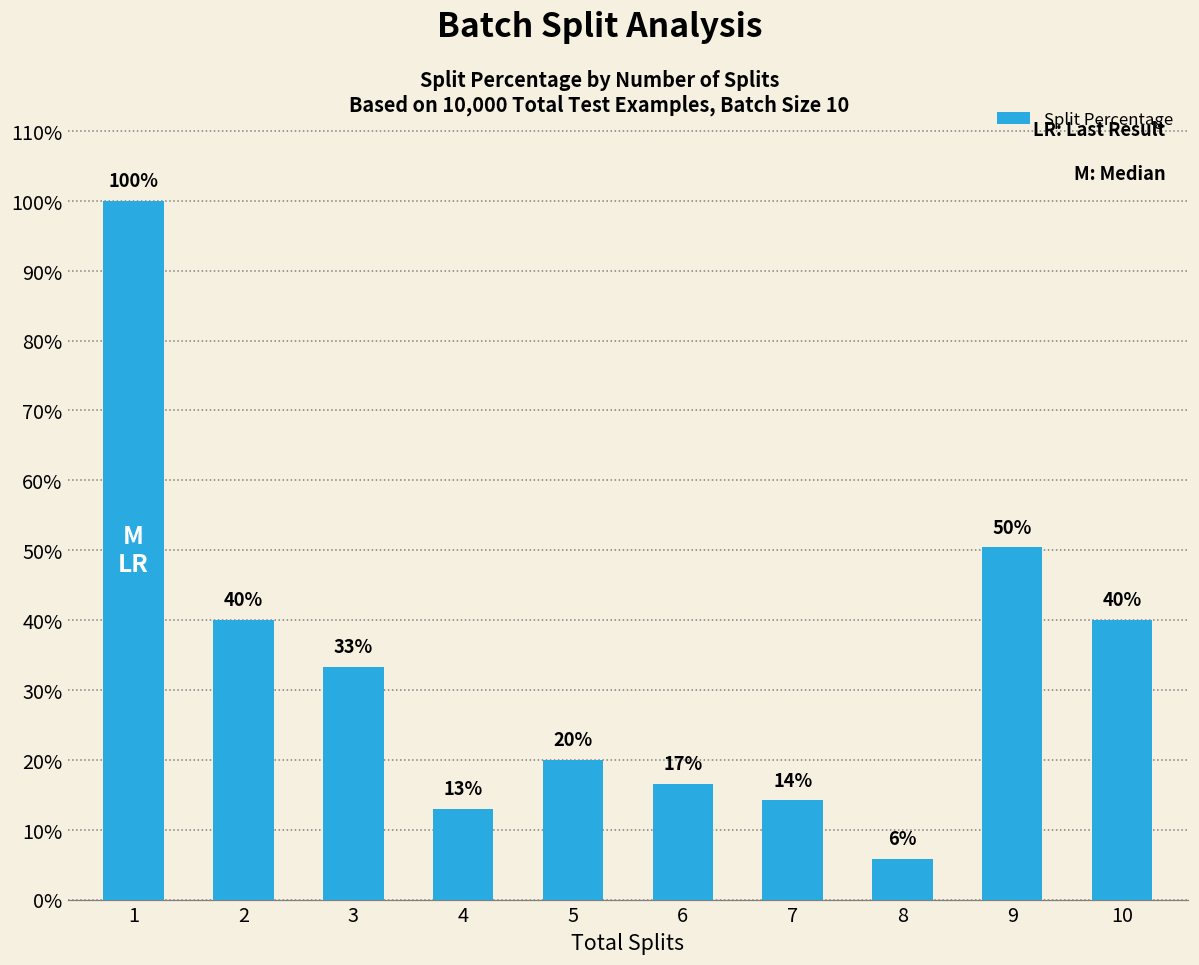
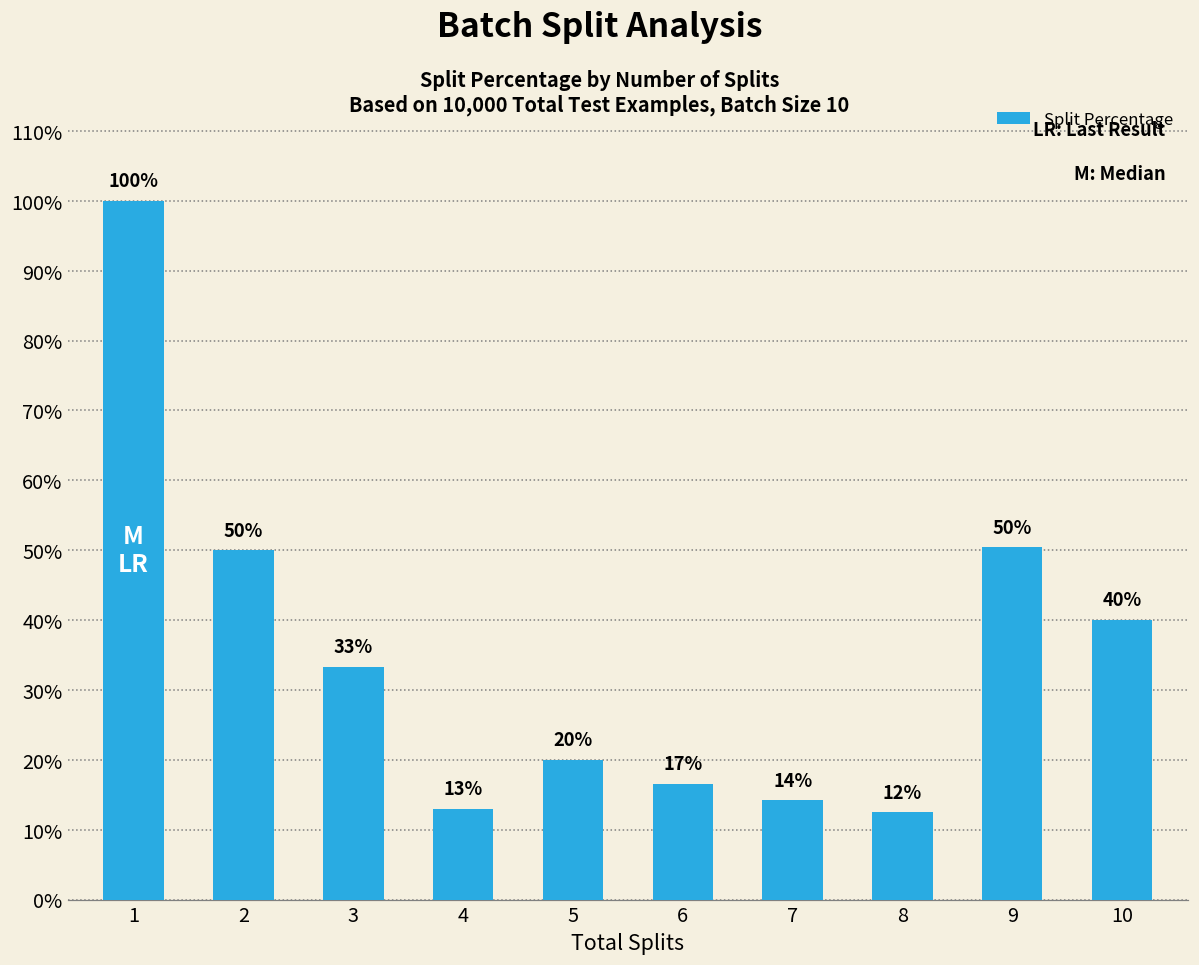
2: 40% -> 50%
8: 6% -> 12%
